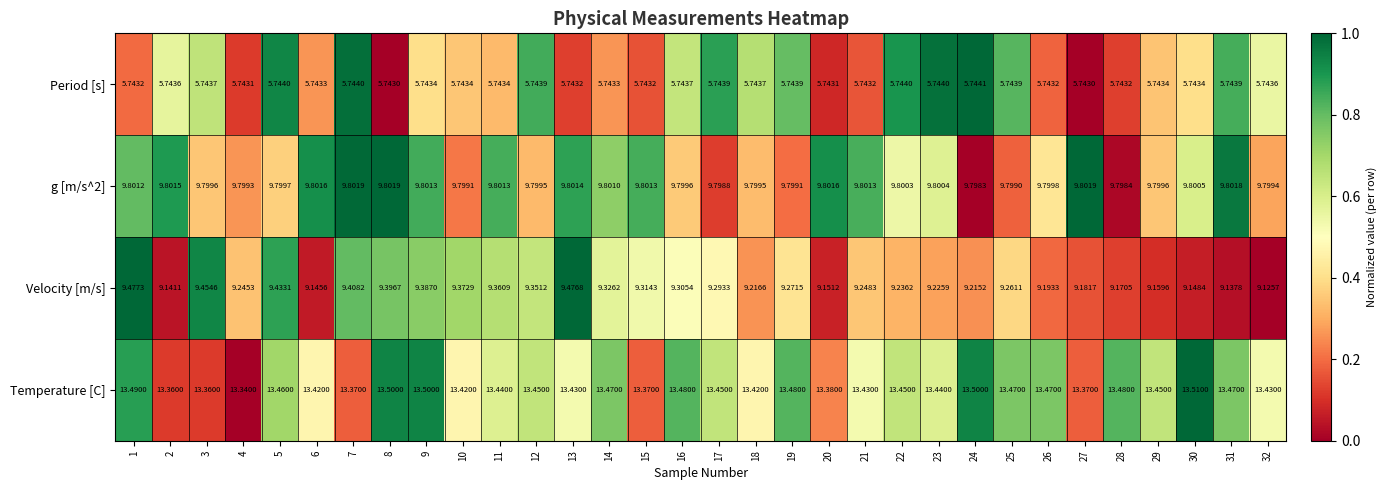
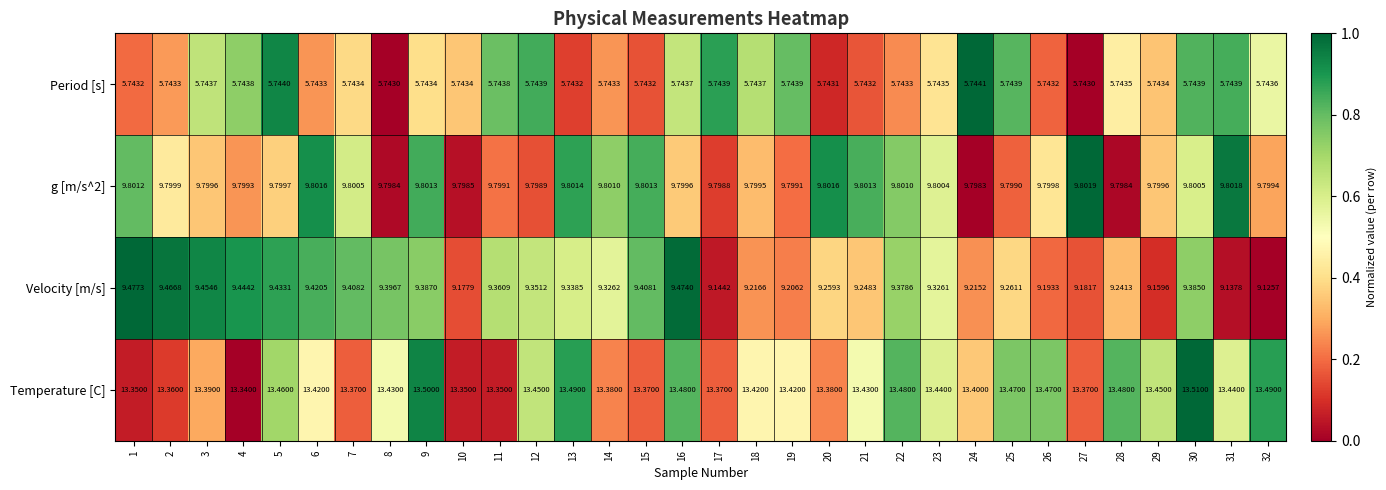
Period [s], 2: 5.7436 -> 5.7433
Period [s], 4: 5.7431 -> 5.7438
Period [s], 7: 5.7440 -> 5.7434
Period [s], 11: 5.7434 -> 5.7438
Period [s], 22: 5.7440 -> 5.7433
Period [s], 23: 5.7440 -> 5.7435
Period [s], 28: 5.7432 -> 5.7435
Period [s], 30: 5.7434 -> 5.7439
g [m/s^2], 2: 9.8015 -> 9.7999
g [m/s^2], 7: 9.8019 -> 9.8005
g [m/s^2], 8: 9.8019 -> 9.7984
g [m/s^2], 10: 9.7991 -> 9.7985
g [m/s^2], 11: 9.8013 -> 9.7991
g [m/s^2], 12: 9.7995 -> 9.7989
g [m/s^2], 22: 9.8003 -> 9.8010
Velocity [m/s], 2: 9.1411 -> 9.4668
Velocity [m/s], 4: 9.2453 -> 9.4442
Velocity [m/s], 6: 9.1456 -> 9.4205
Velocity [m/s], 10: 9.3729 -> 9.1779
Velocity [m/s], 13: 9.4768 -> 9.3385
Velocity [m/s], 15: 9.3143 -> 9.4081
Velocity [m/s], 16: 9.3054 -> 9.4740
Velocity [m/s], 17: 9.2933 -> 9.1442
Velocity [m/s], 19: 9.2715 -> 9.2062
Velocity [m/s], 20: 9.1512 -> 9.2593
Velocity [m/s], 22: 9.2362 -> 9.3786
Velocity [m/s], 23: 9.2259 -> 9.3261
Velocity [m/s], 28: 9.1705 -> 9.2413
Velocity [m/s], 30: 9.1484 -> 9.3850
Temperature [C], 1: 13.4900 -> 13.3500
Temperature [C], 3: 13.3600 -> 13.3900
Temperature [C], 8: 13.5000 -> 13.4300
Temperature [C], 10: 13.4200 -> 13.3500
Temperature [C], 11: 13.4400 -> 13.3500
Temperature [C], 13: 13.4300 -> 13.4900
Temperature [C], 14: 13.4700 -> 13.3800
Temperature [C], 17: 13.4500 -> 13.3700
Temperature [C], 19: 13.4800 -> 13.4200
Temperature [C], 22: 13.4500 -> 13.4800
Temperature [C], 24: 13.5000 -> 13.4000
Temperature [C], 31: 13.4700 -> 13.4400
Temperature [C], 32: 13.4300 -> 13.4900
